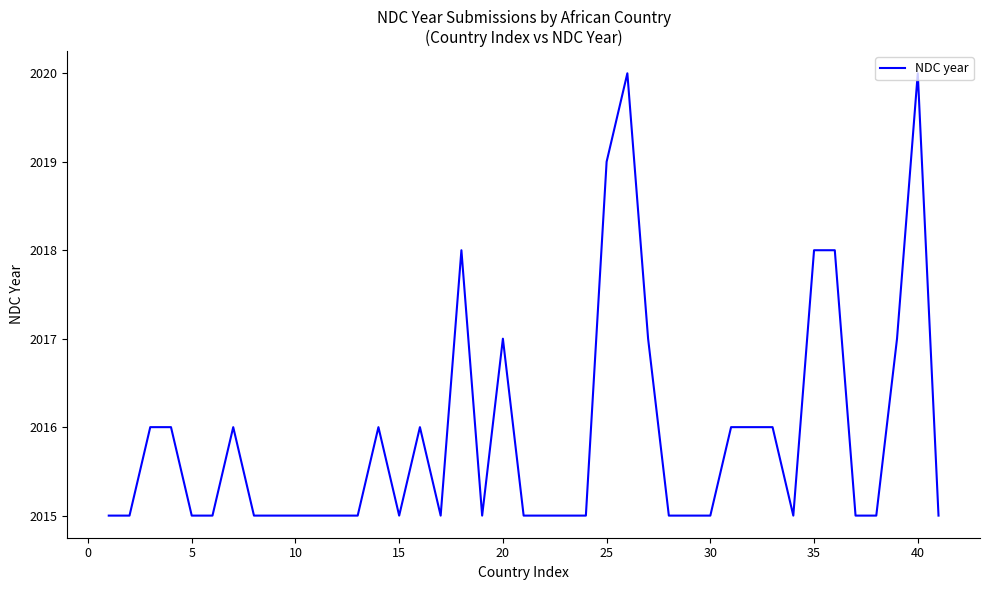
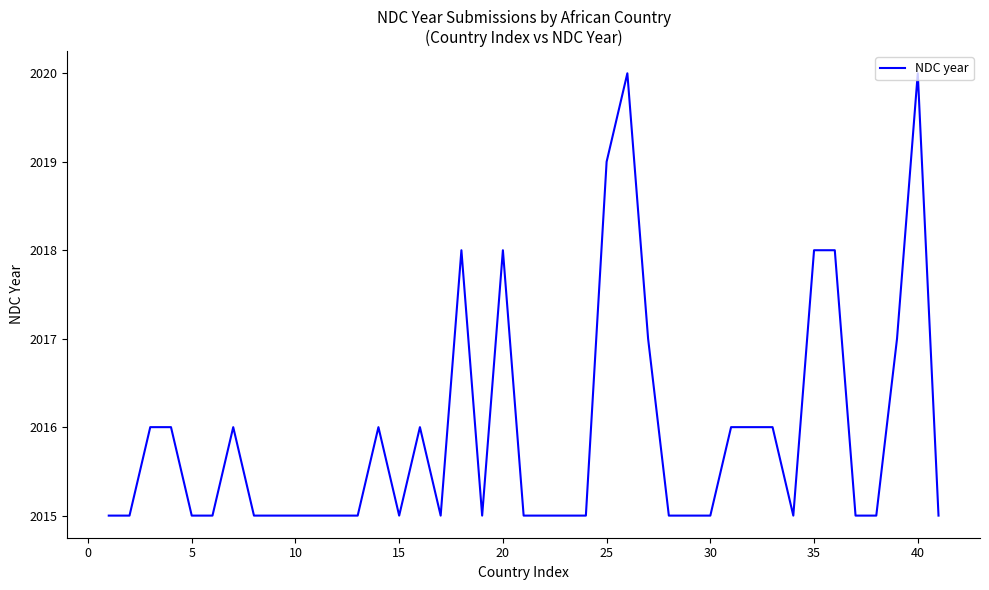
20: 2017 -> 2018
